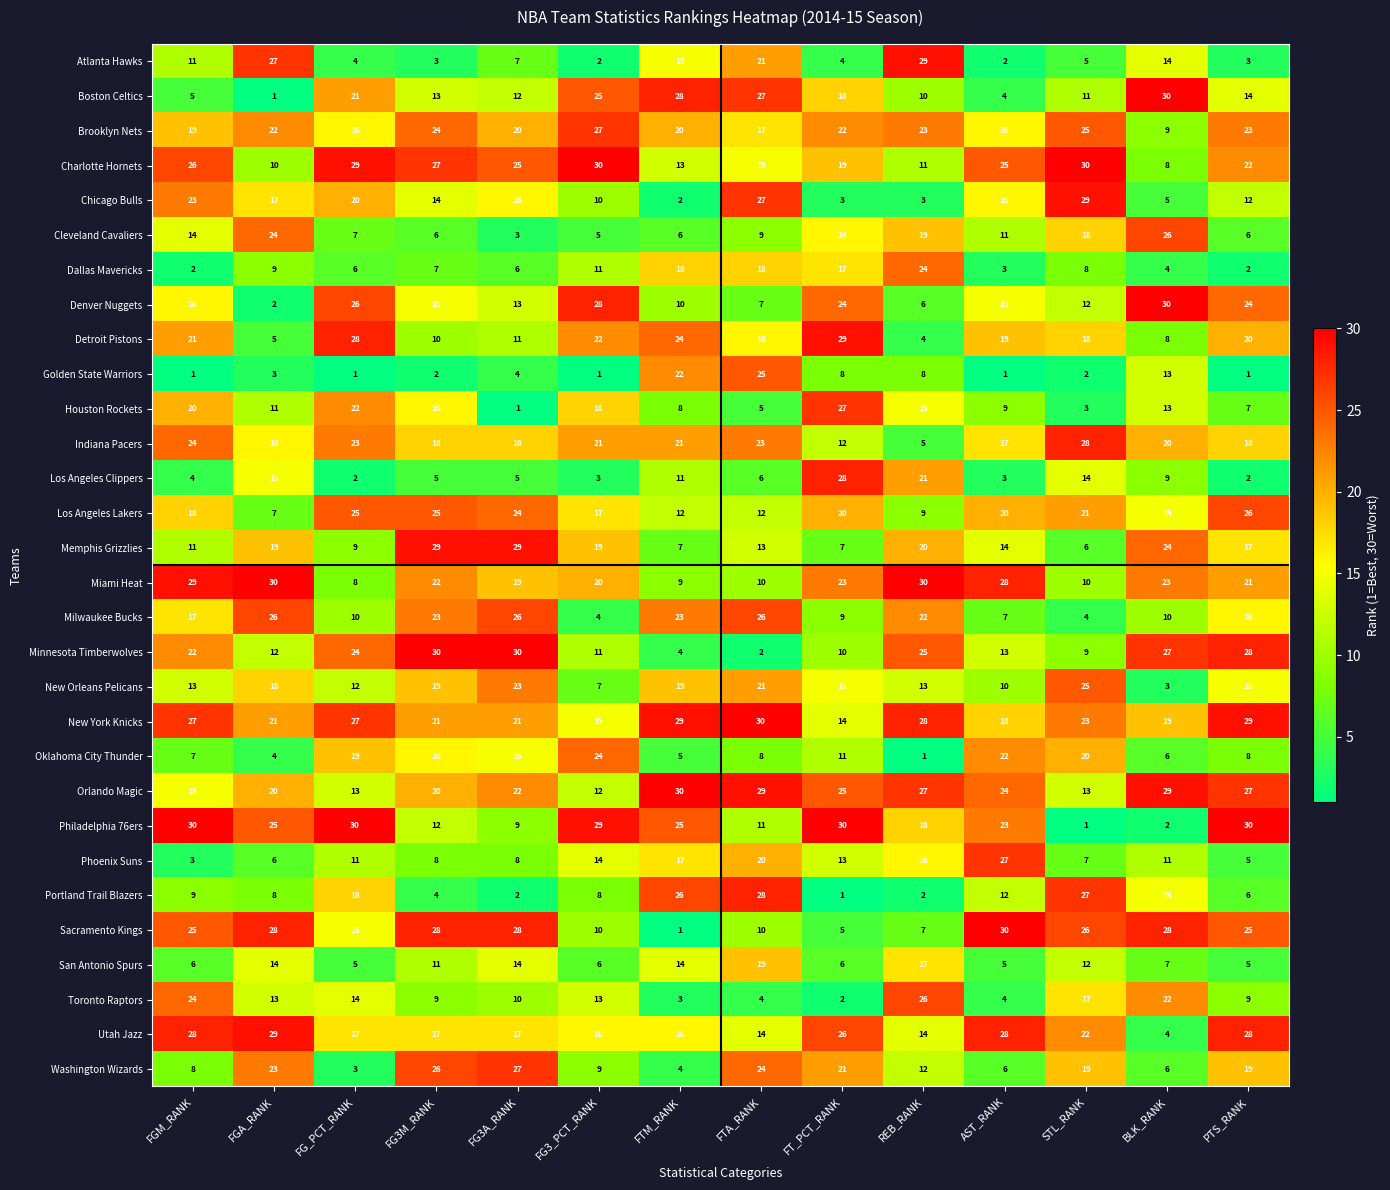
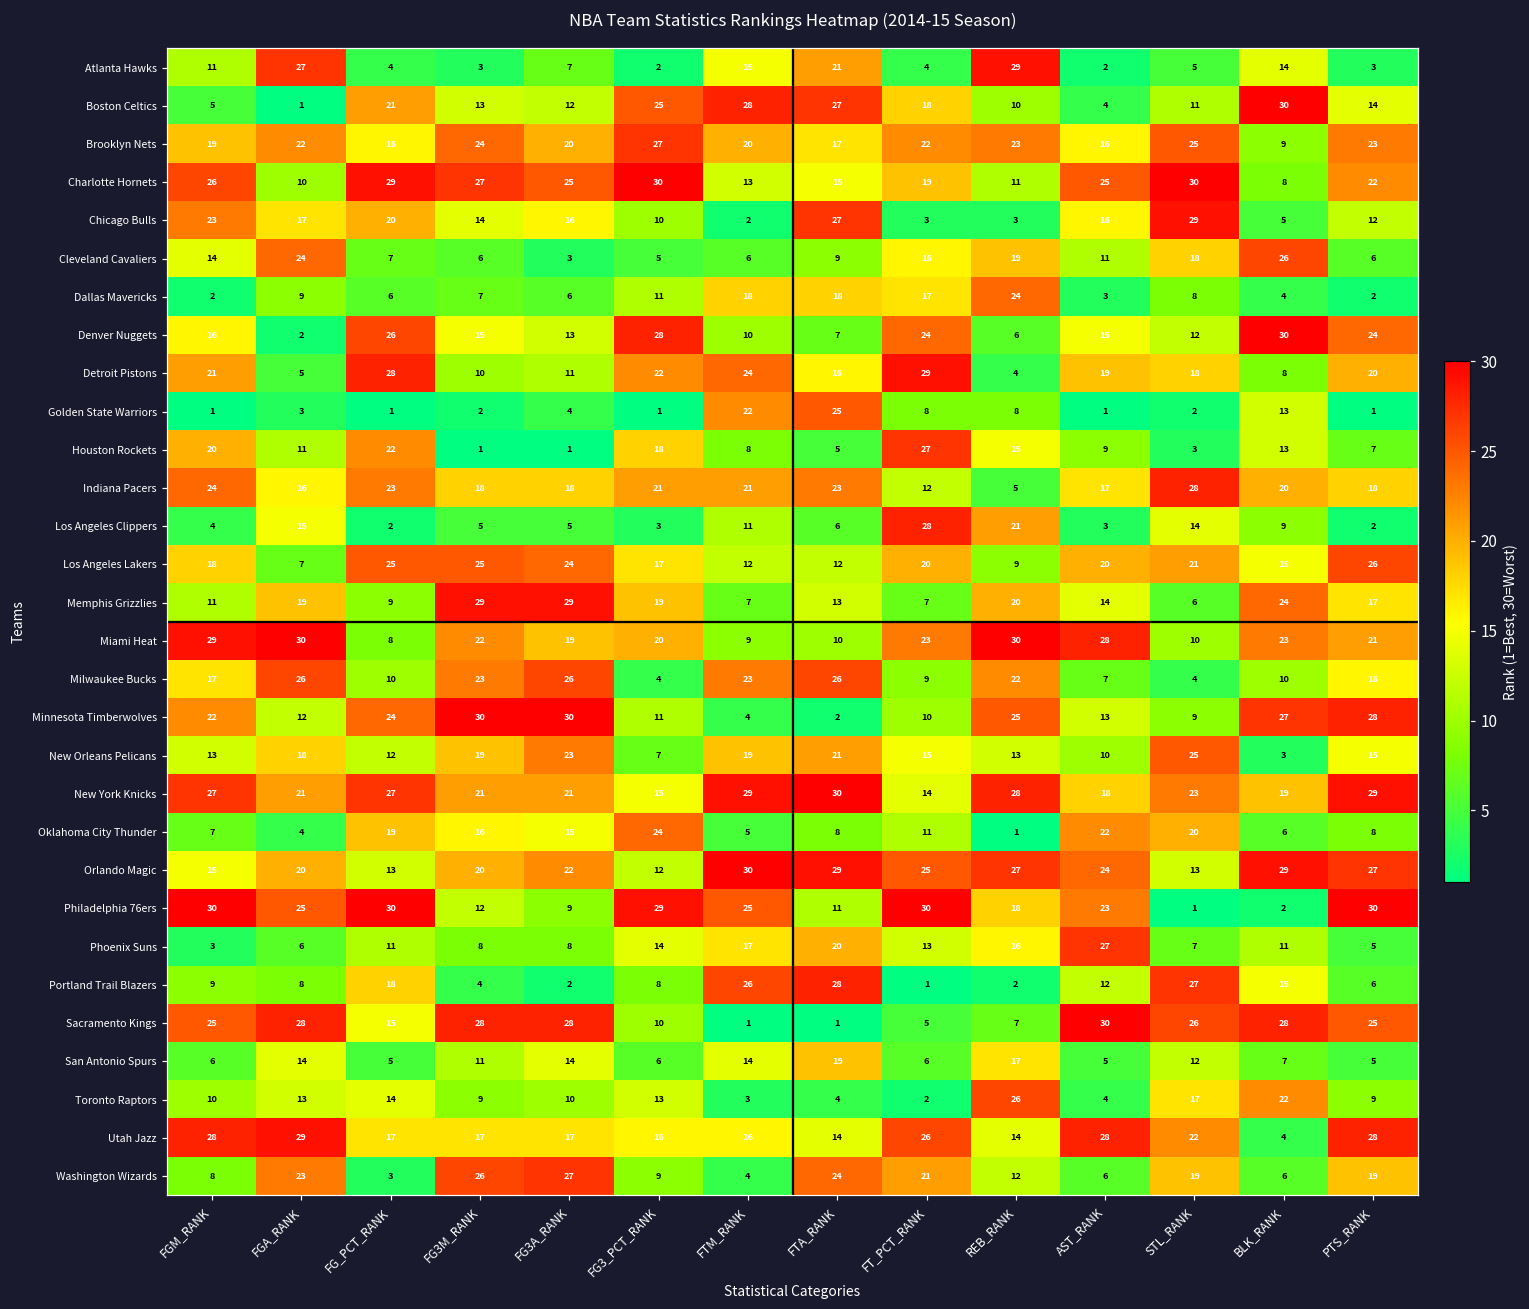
Houston Rockets, FG3M_RANK: 16 -> 1
Sacramento Kings, FTA_RANK: 10 -> 1
Toronto Raptors, FGM_RANK: 24 -> 10
